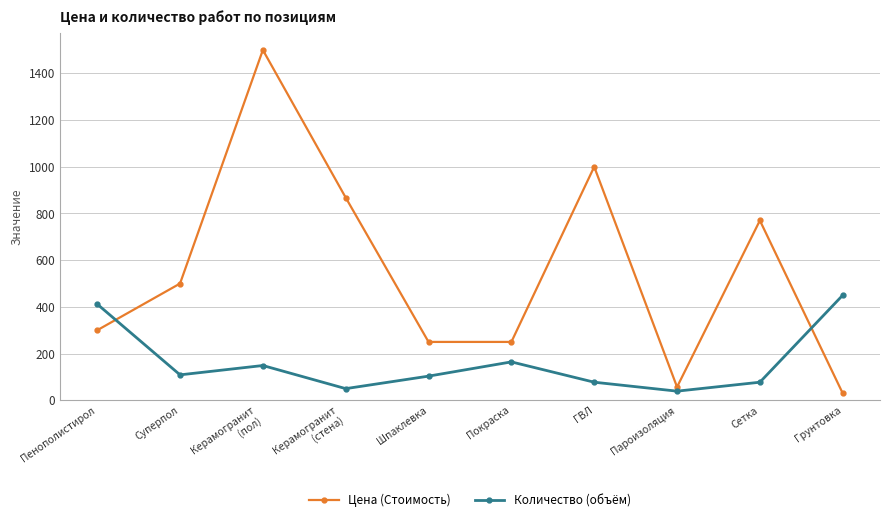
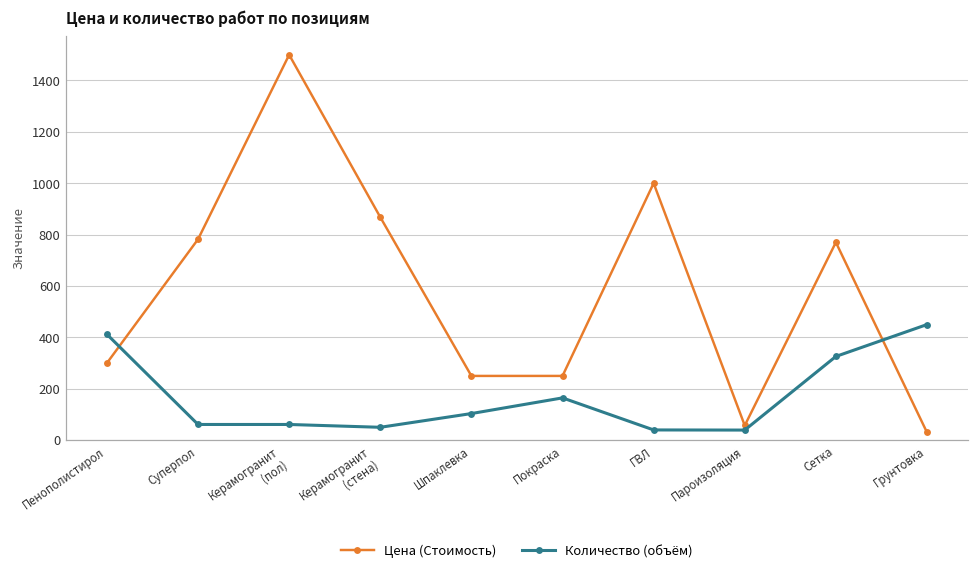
Цена (Стоимость), Суперпол: 500 -> 780
Количество (объём), Суперпол: 110 -> 60
Количество (объём), Керамогранит (пол): 150 -> 60
Количество (объём), ГВЛ: 80 -> 40
Количество (объём), Сетка: 80 -> 330
